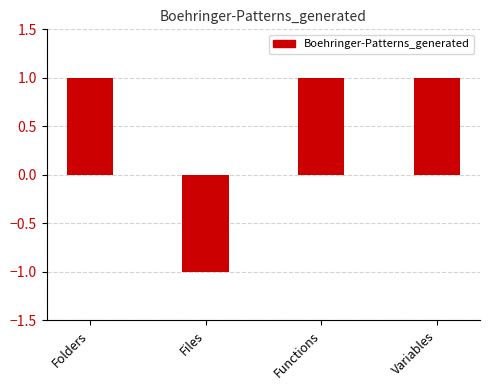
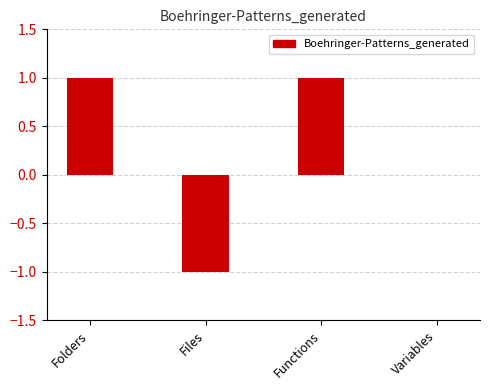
Variables: 1 -> 0
